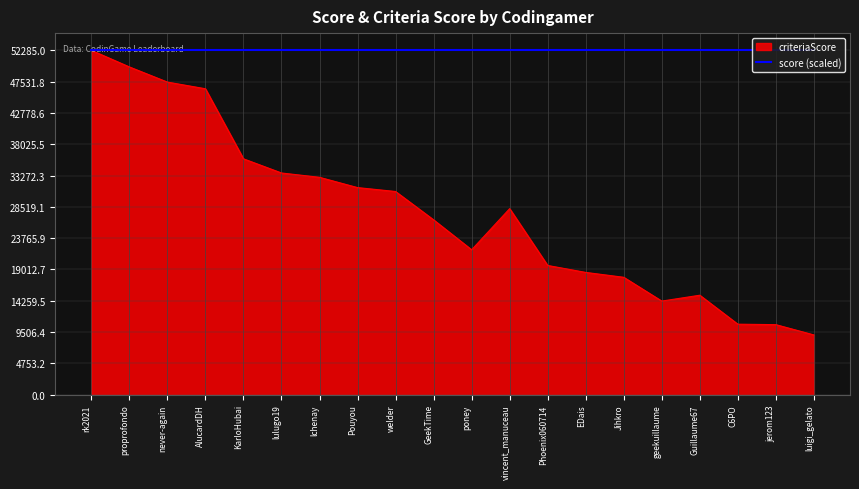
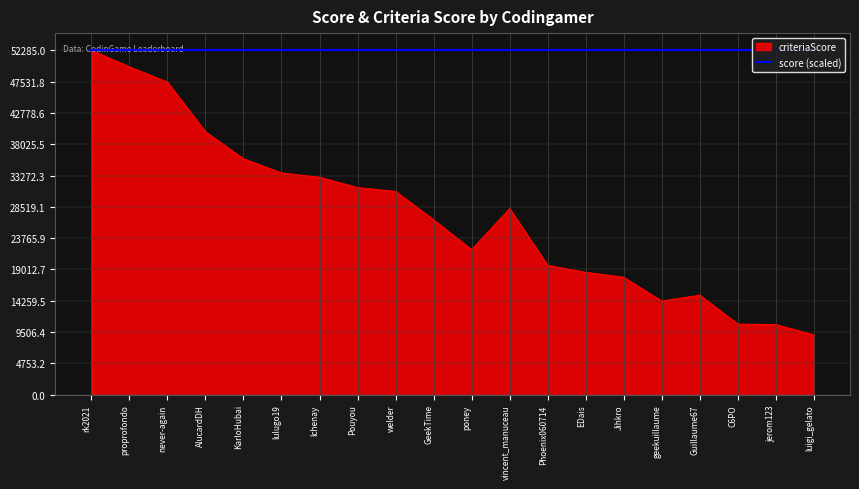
criteriaScore, AlucardDH: 46000 -> 40000
